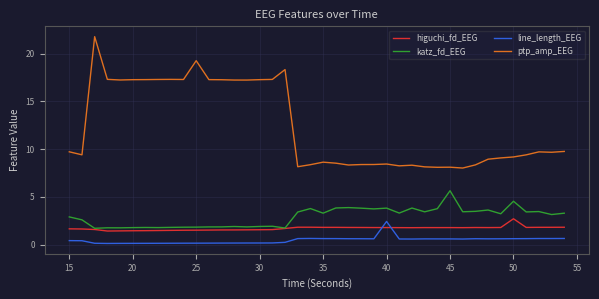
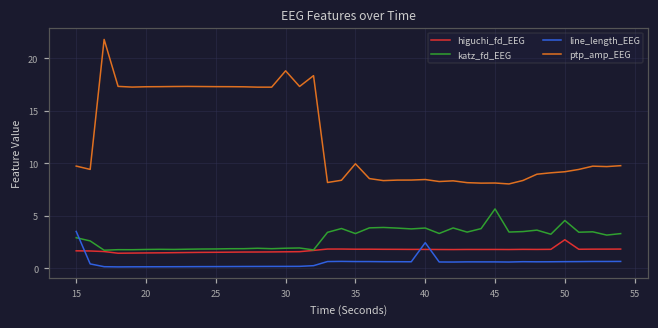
line_length_EEG, 15: 0 -> 3
ptp_amp_EEG, 25: 19 -> 17
ptp_amp_EEG, 30: 17 -> 19
ptp_amp_EEG, 35: 9 -> 10
